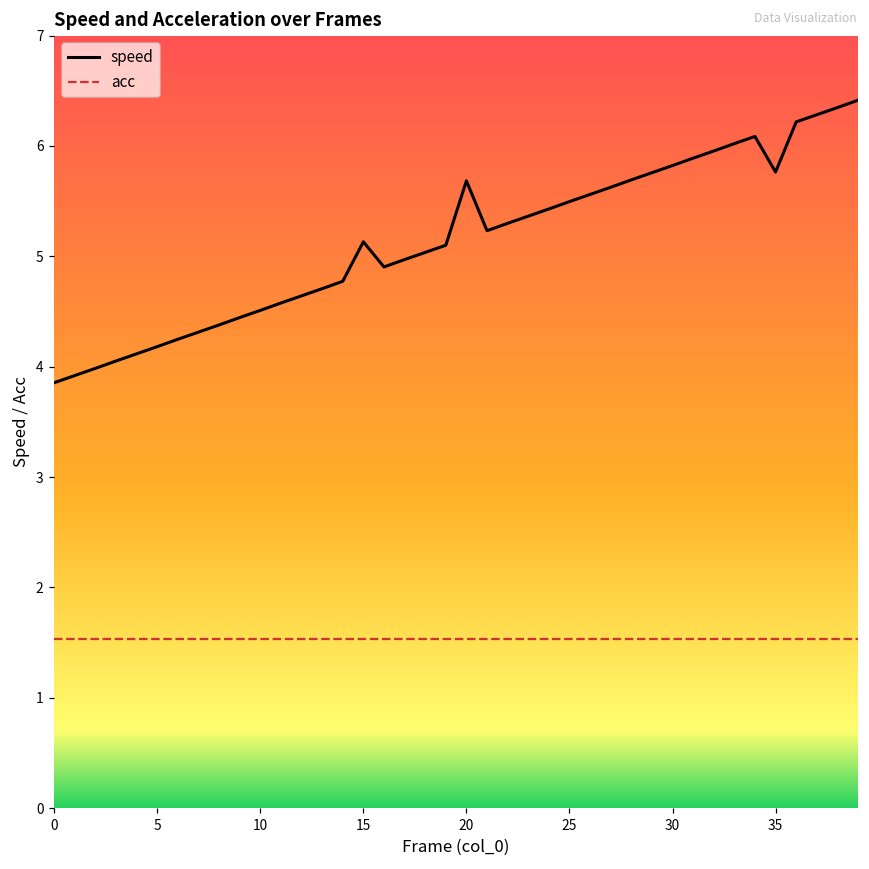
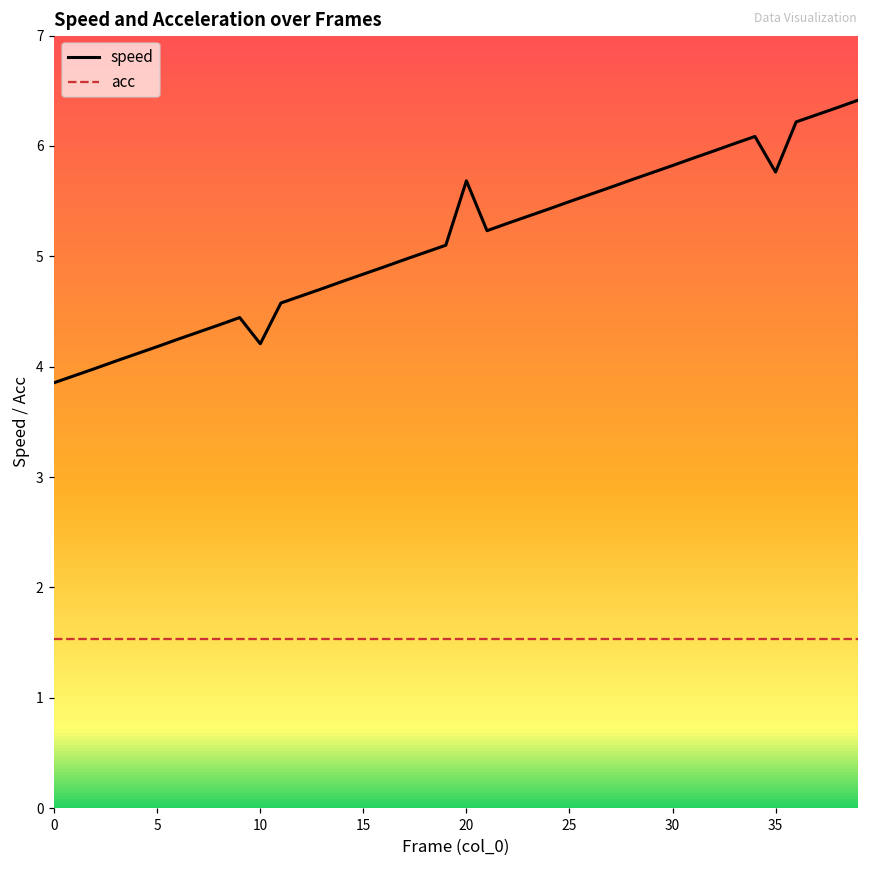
speed, 10: 4.51 -> 4.21
speed, 15: 5.13 -> 4.84
